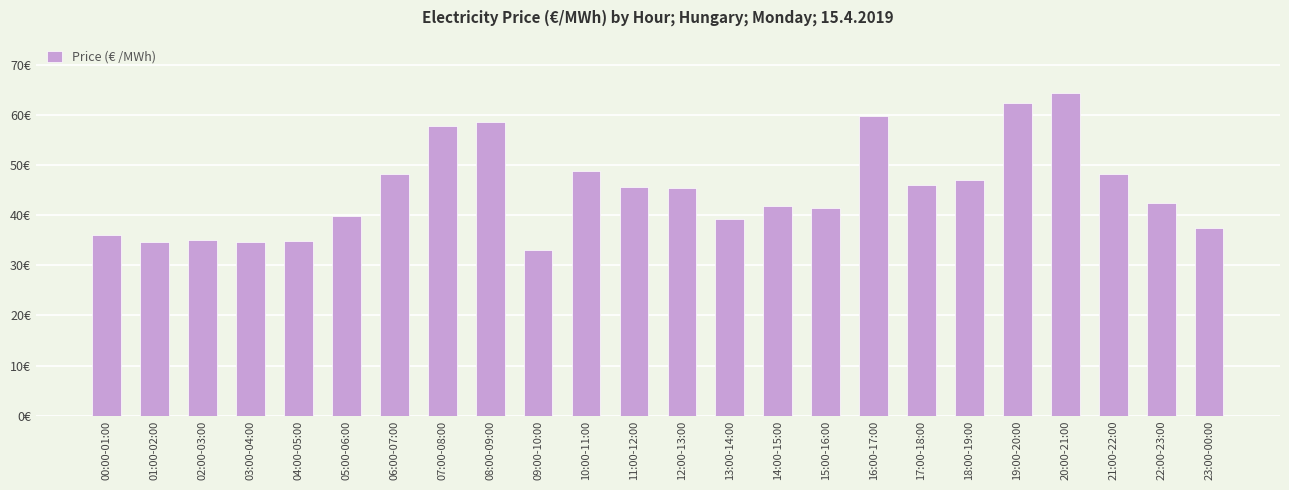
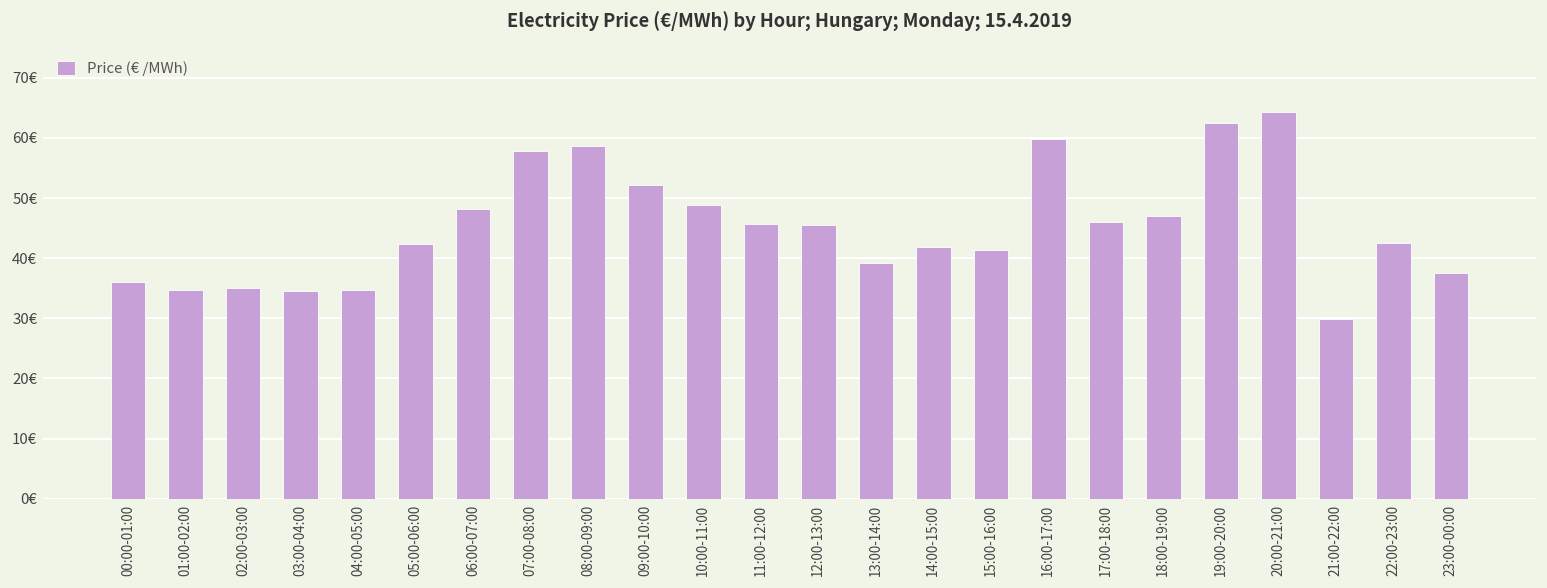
05:00-06:00: 40€ -> 42€
09:00-10:00: 33€ -> 52€
21:00-22:00: 48€ -> 30€
